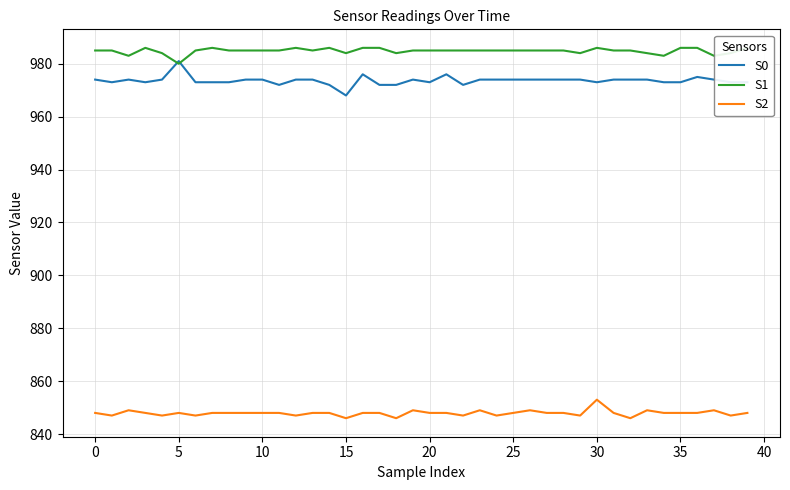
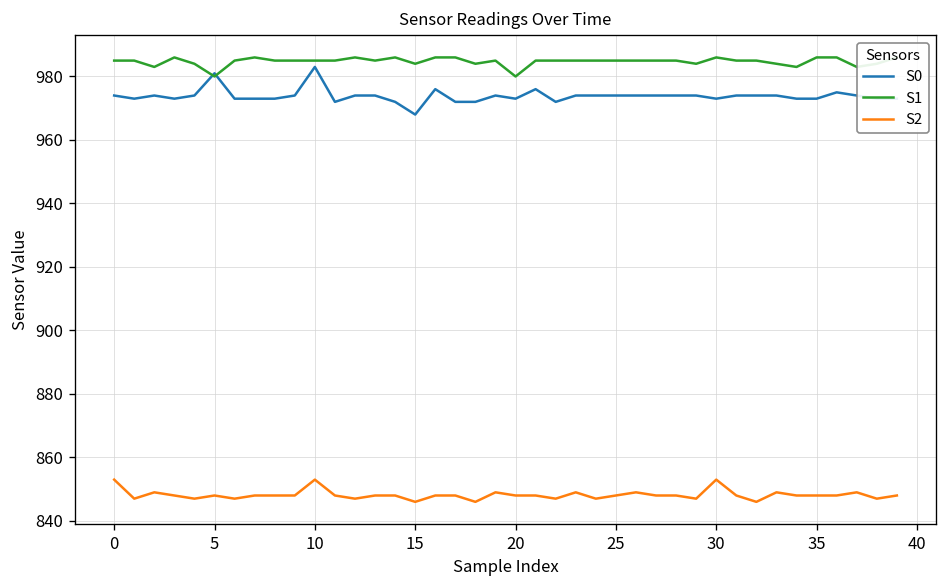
S2, 0: 848 -> 853
S0, 10: 974 -> 983
S2, 10: 848 -> 853
S1, 20: 985 -> 980
